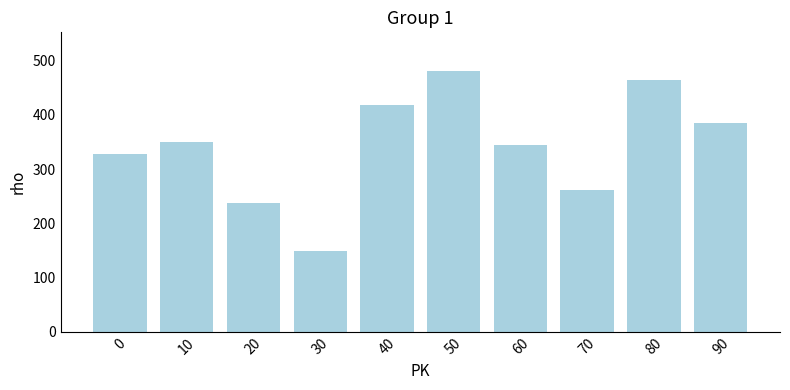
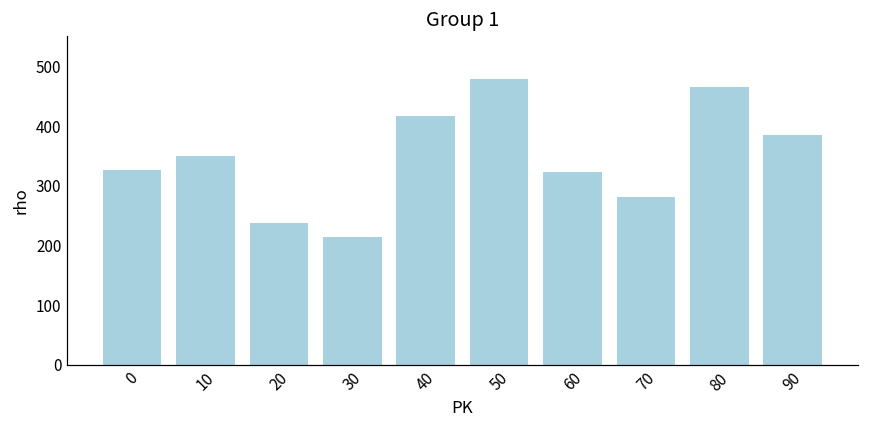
30: 150 -> 210
60: 340 -> 320
70: 260 -> 280
